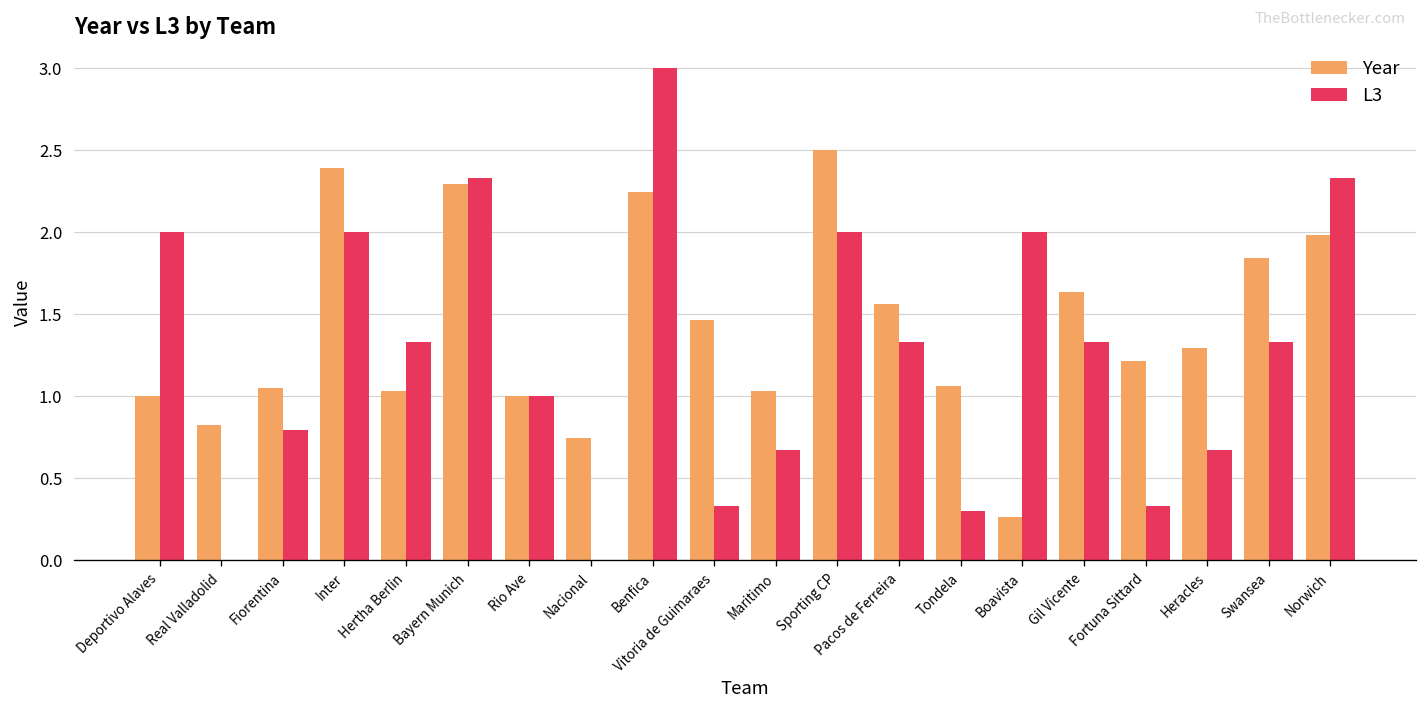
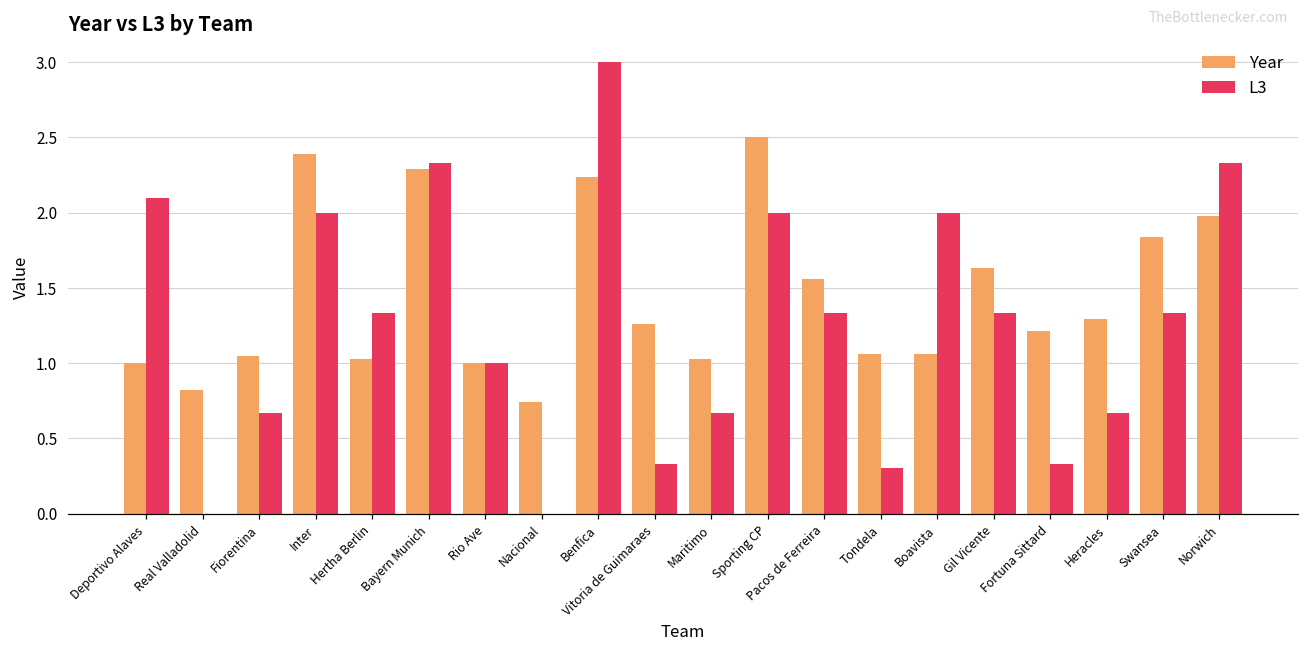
L3, Deportivo Alaves: 2.0 -> 2.1
L3, Fiorentina: 0.79 -> 0.67
Year, Vitoria de Guimaraes: 1.46 -> 1.26
Year, Boavista: 0.26 -> 1.06
